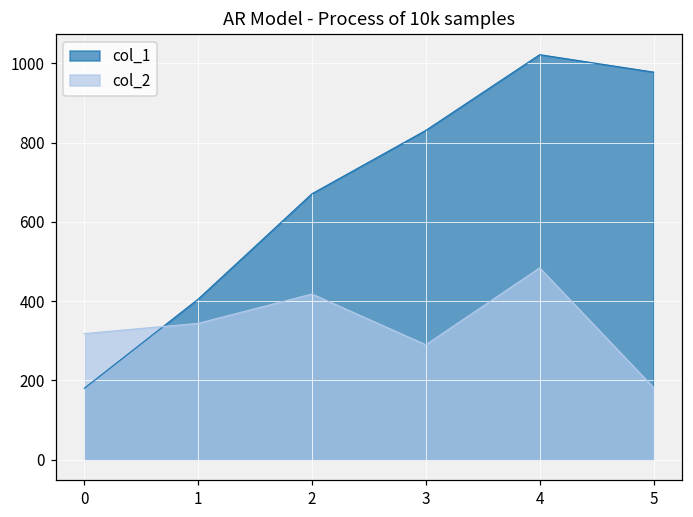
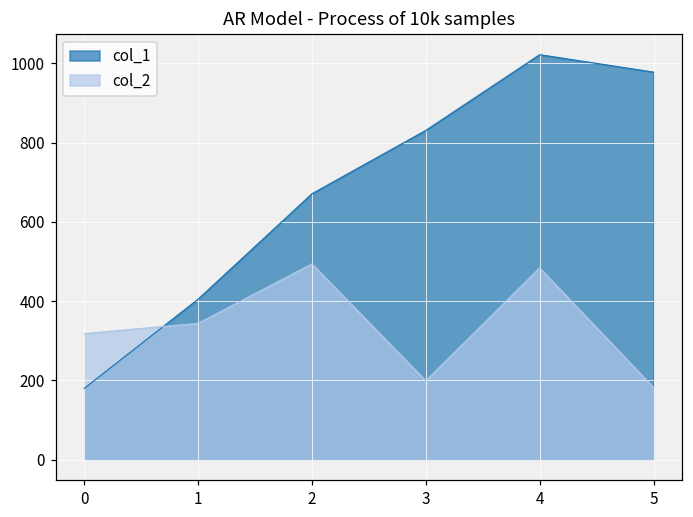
col_2, 2: 420 -> 490
col_2, 3: 290 -> 200
